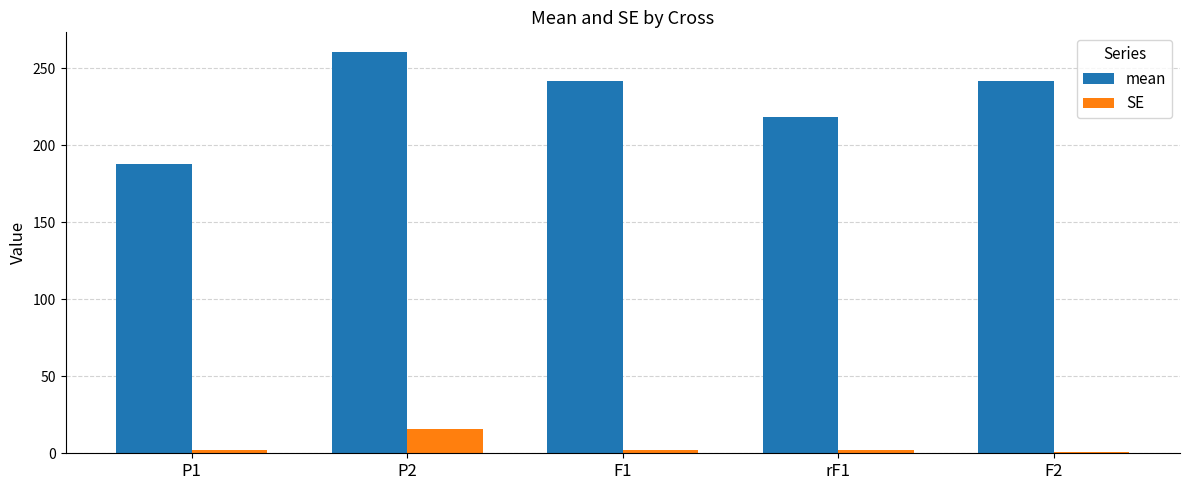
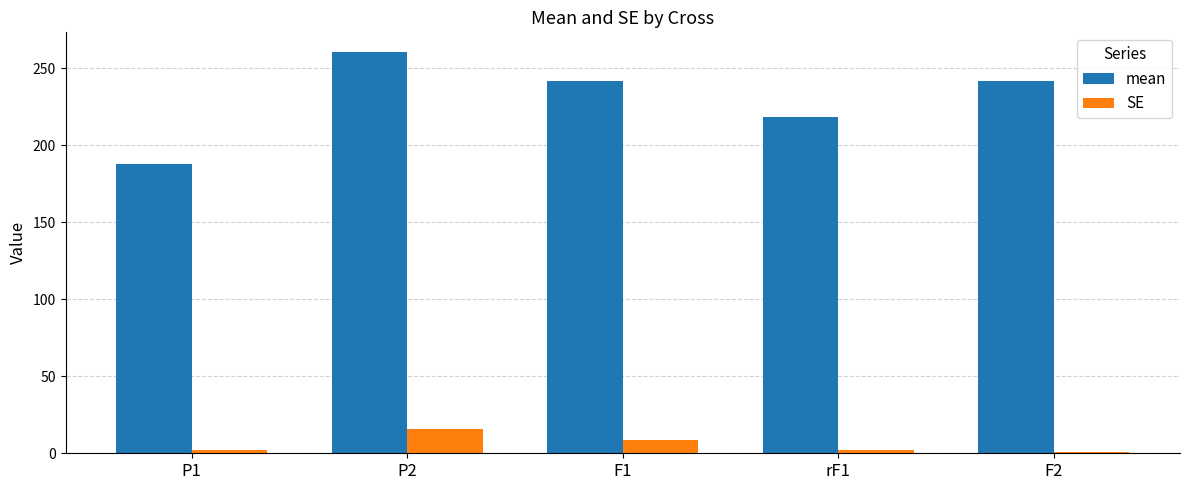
SE, F1: 2 -> 9
